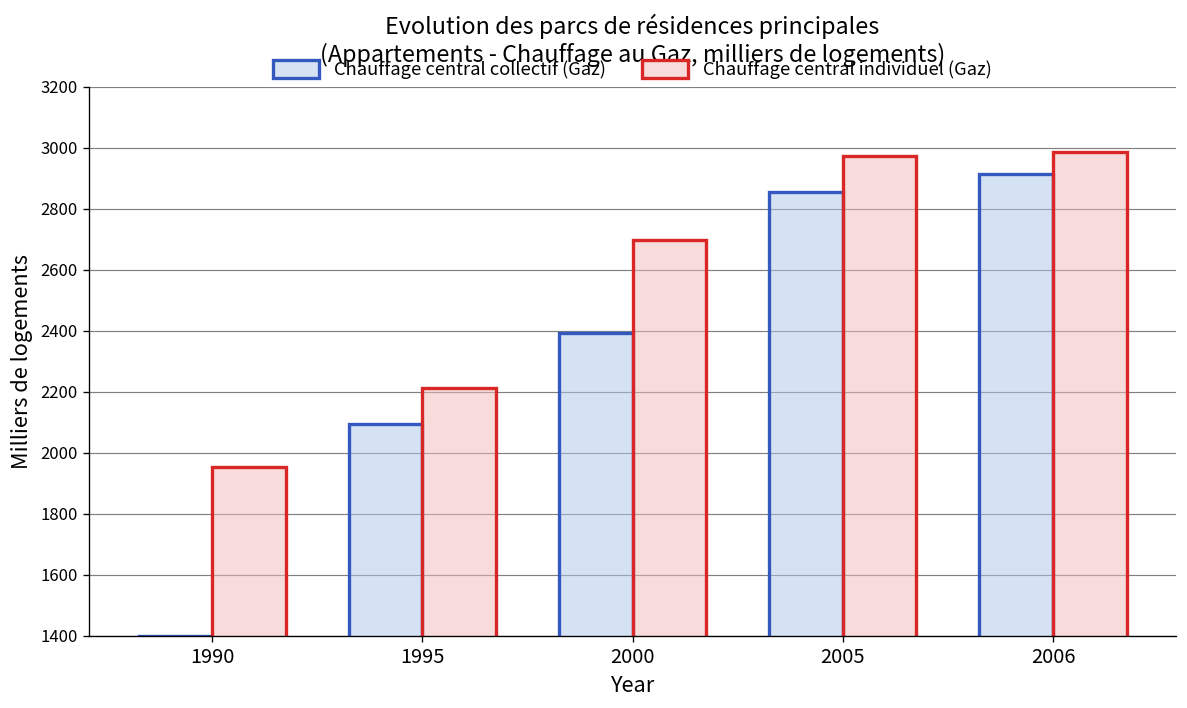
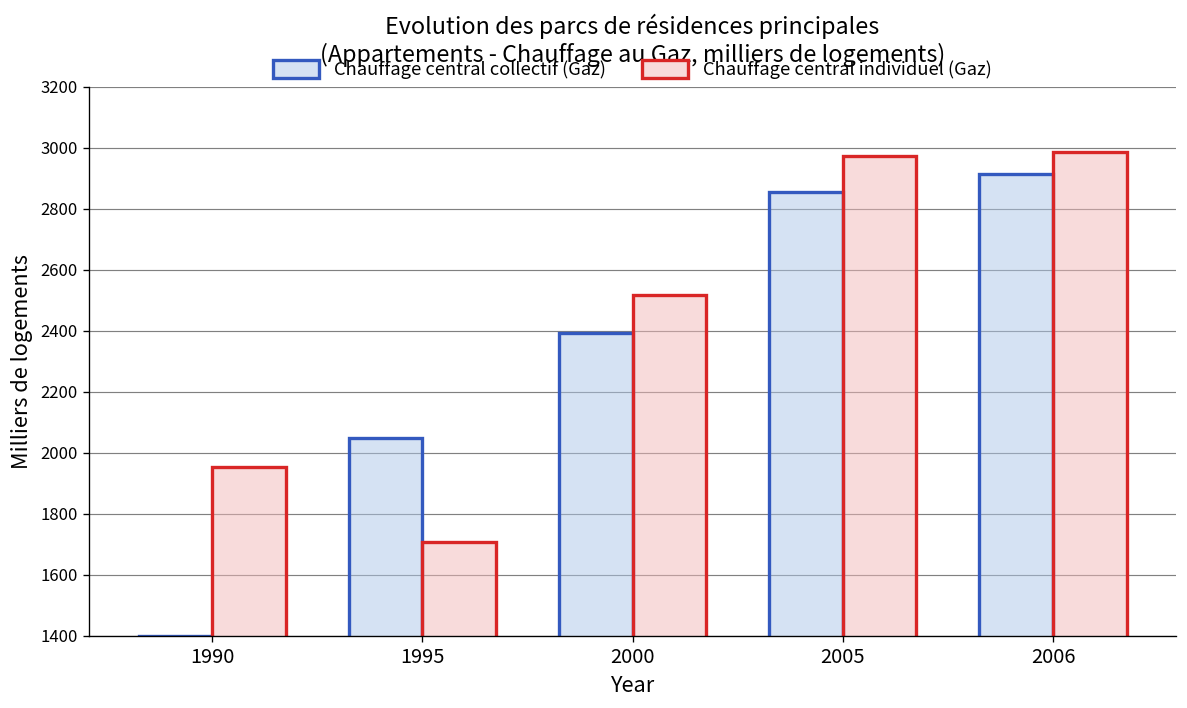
Chauffage central collectif (Gaz), 1995: 2090 -> 2050
Chauffage central individuel (Gaz), 1995: 2210 -> 1710
Chauffage central individuel (Gaz), 2000: 2700 -> 2520
